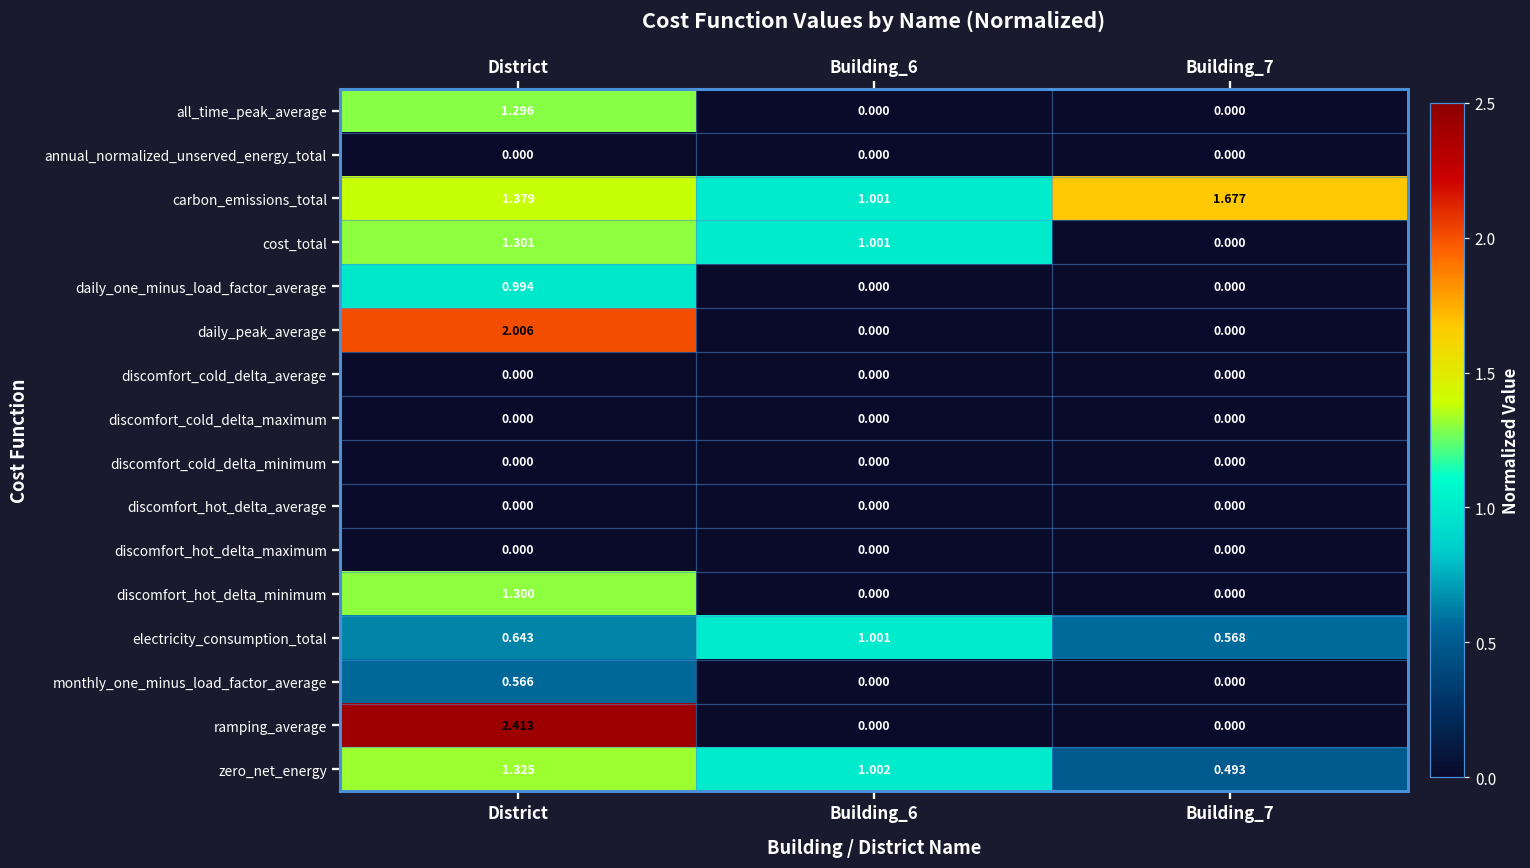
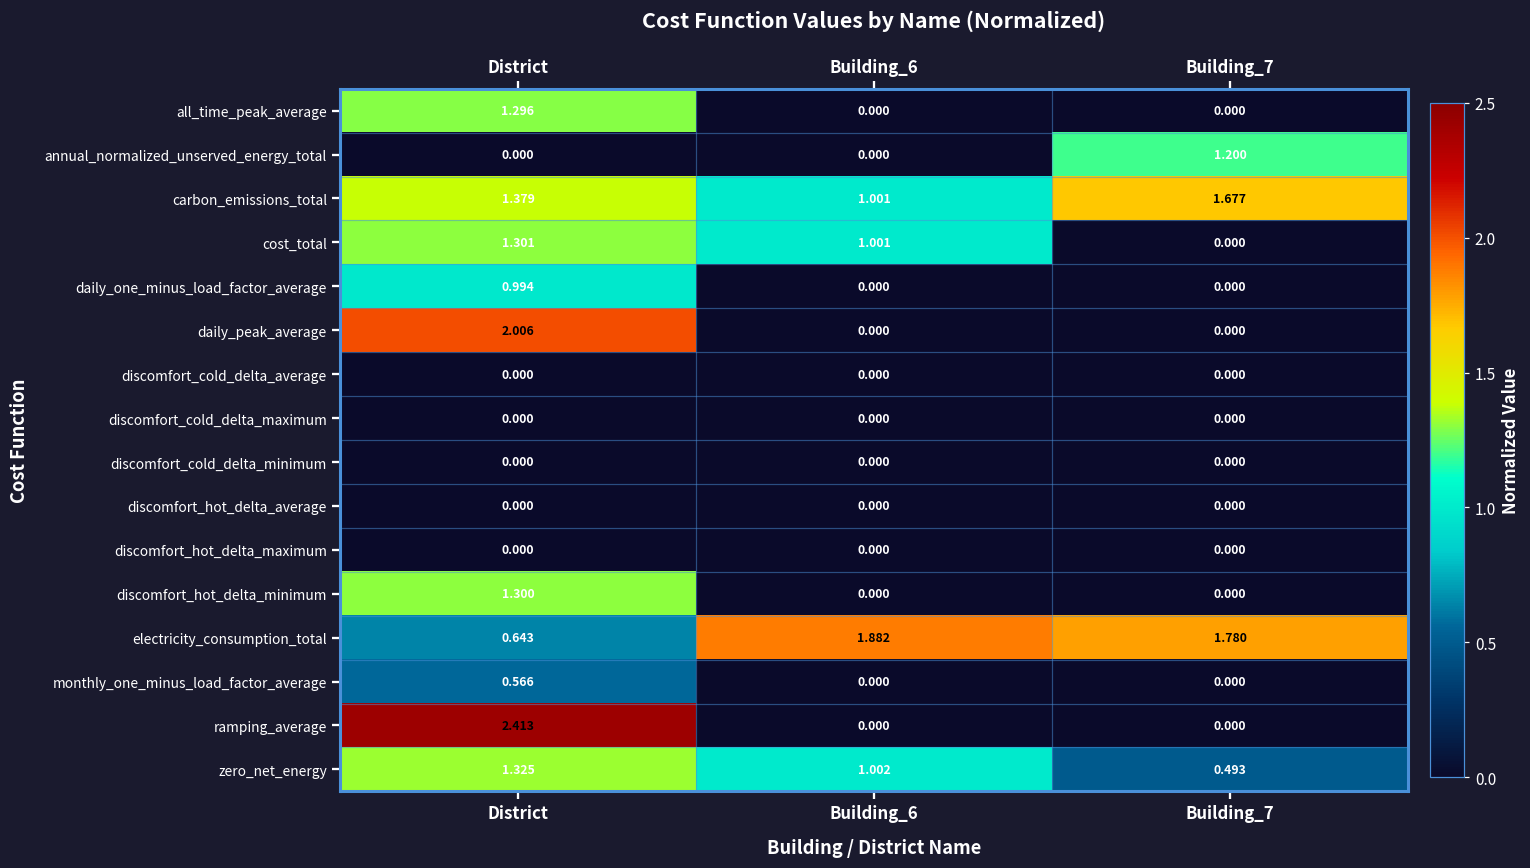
annual_normalized_unserved_energy_total, Building_7: 0.000 -> 1.200
electricity_consumption_total, Building_6: 1.001 -> 1.882
electricity_consumption_total, Building_7: 0.568 -> 1.780
